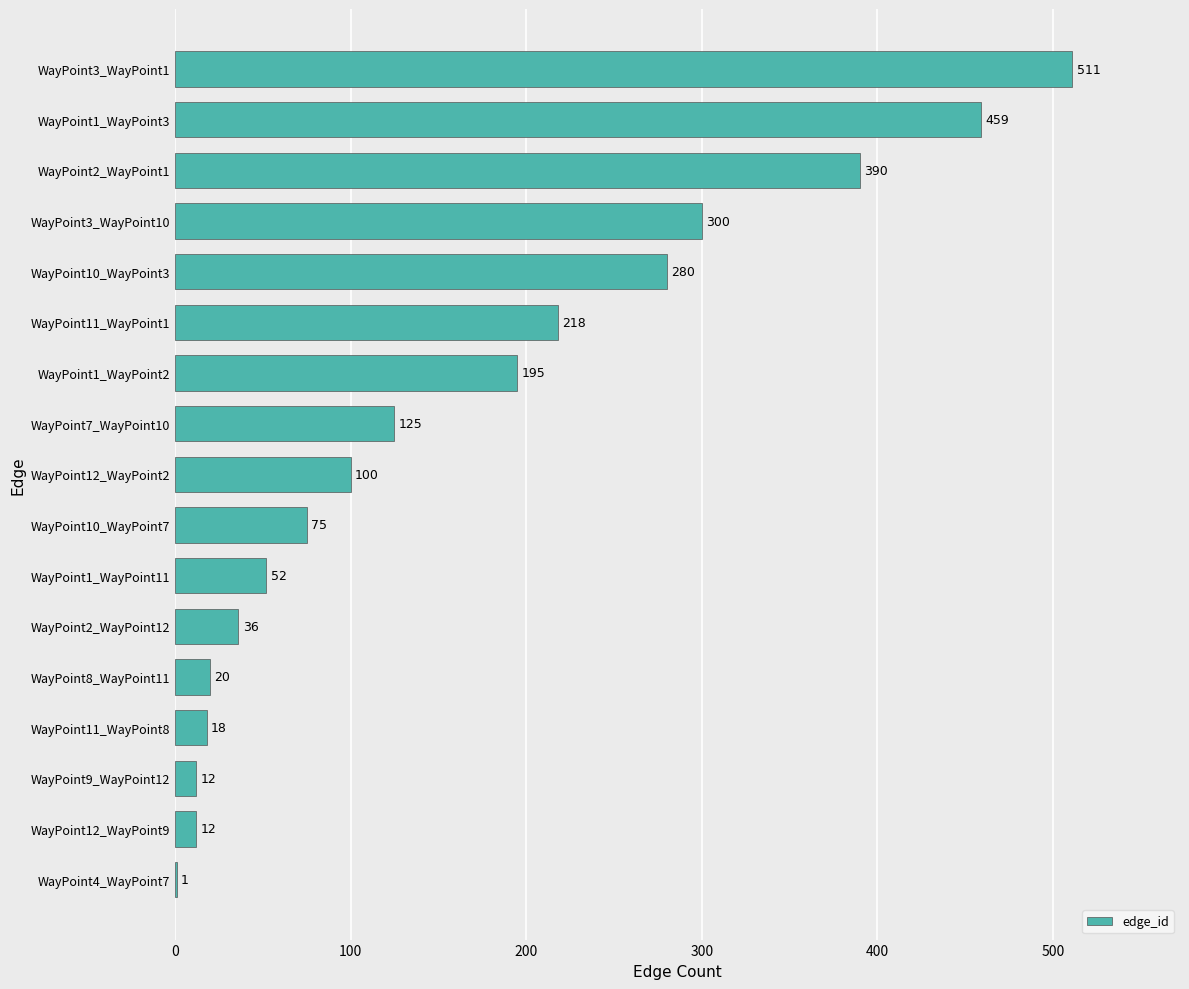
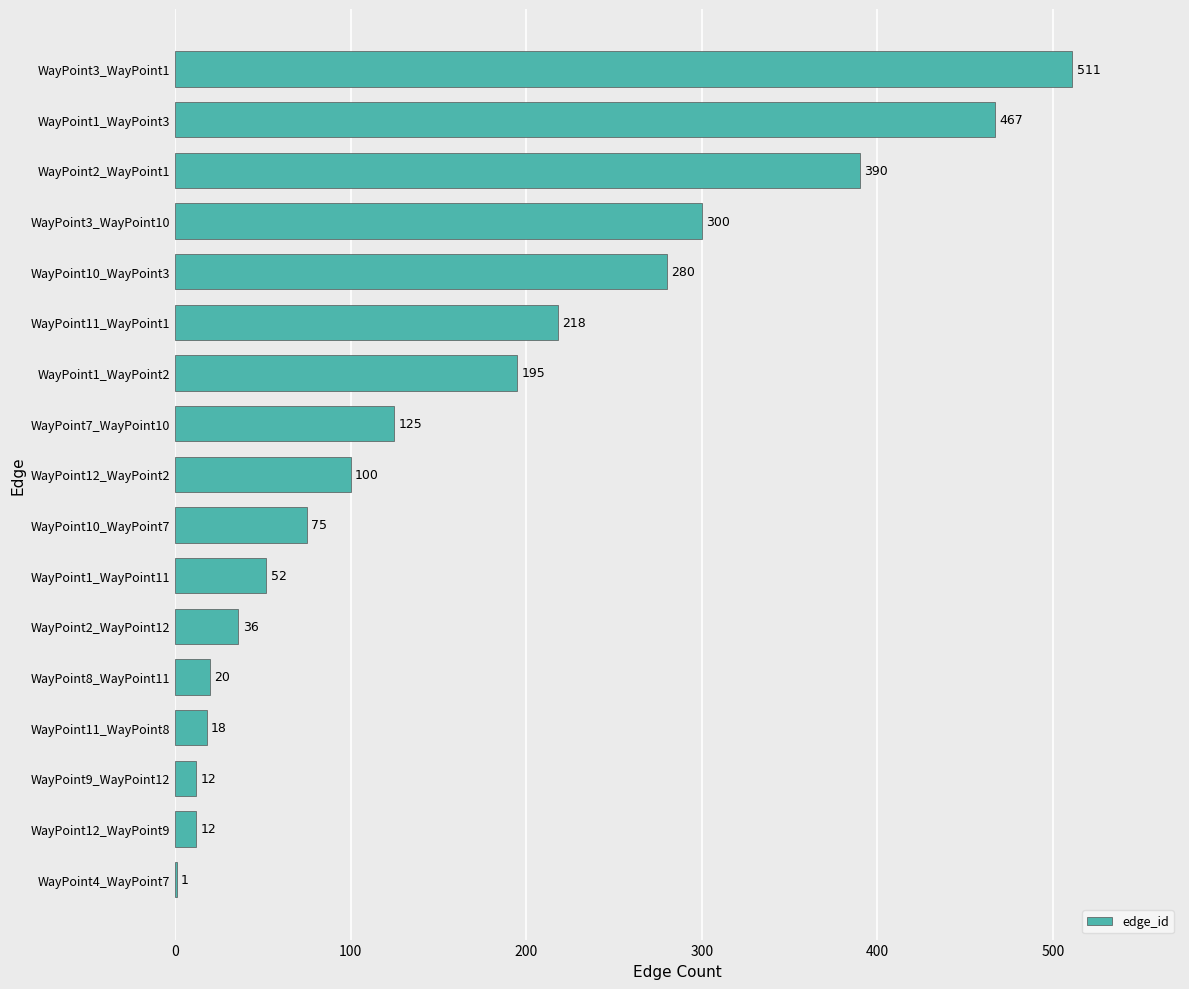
WayPoint1_WayPoint3: 459 -> 467
